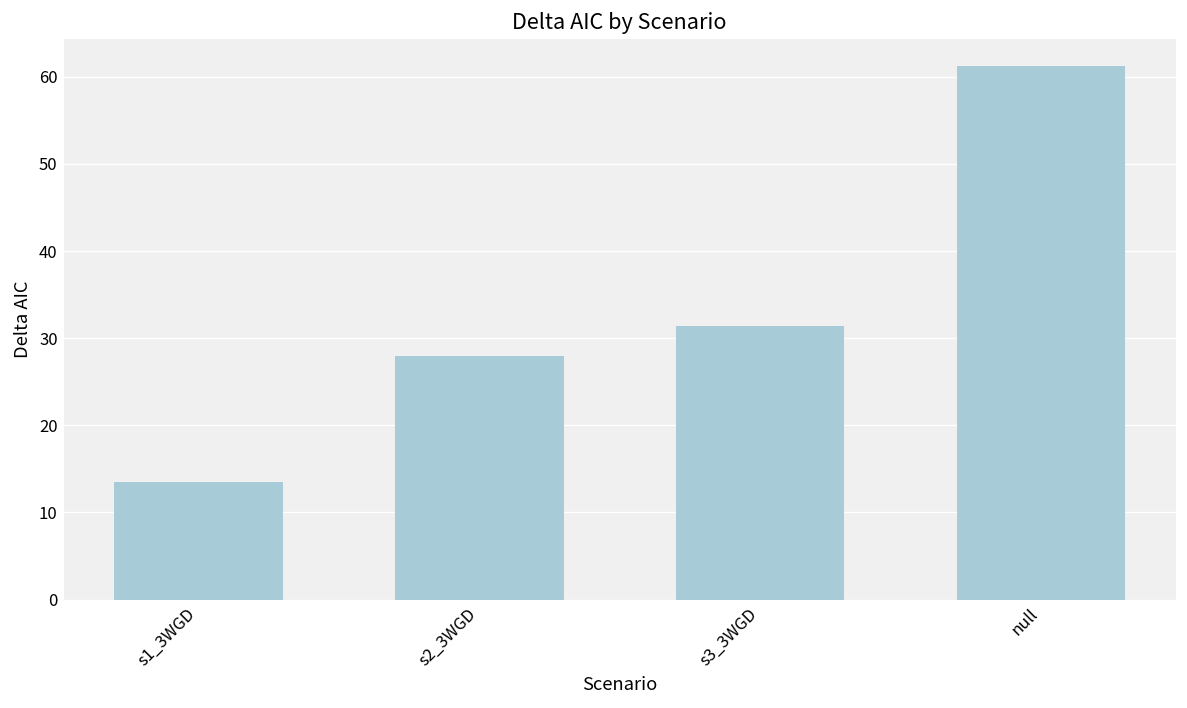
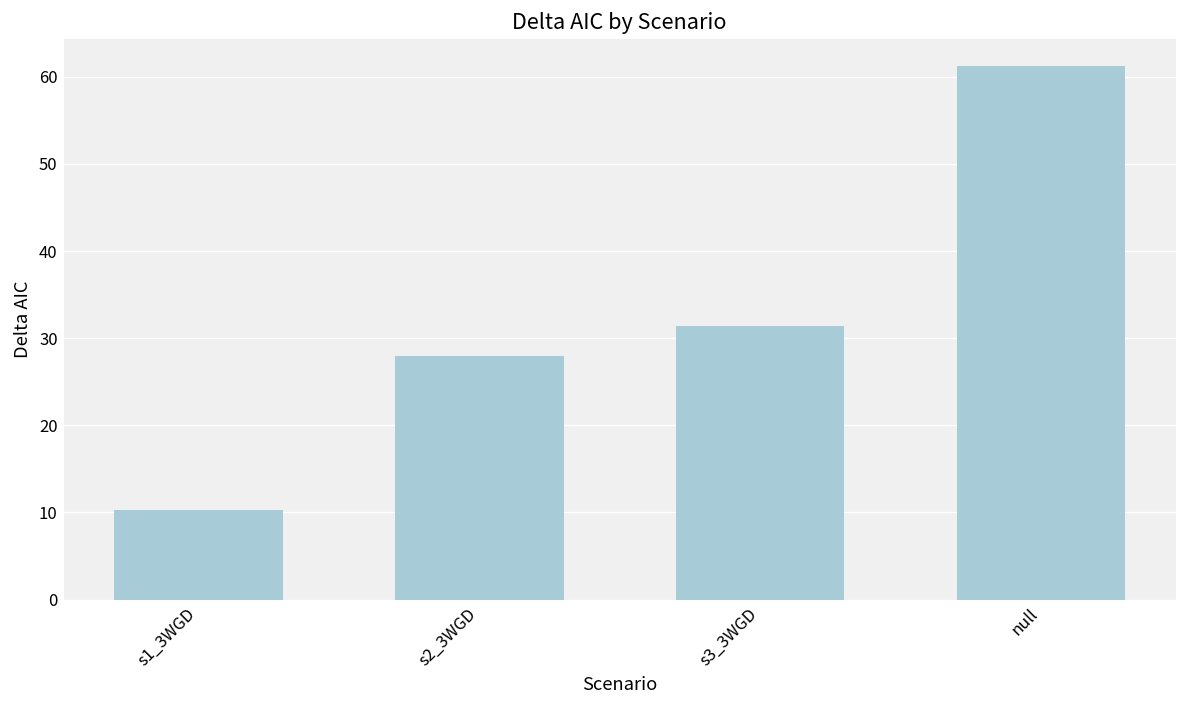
s1_3WGD: 14 -> 10
